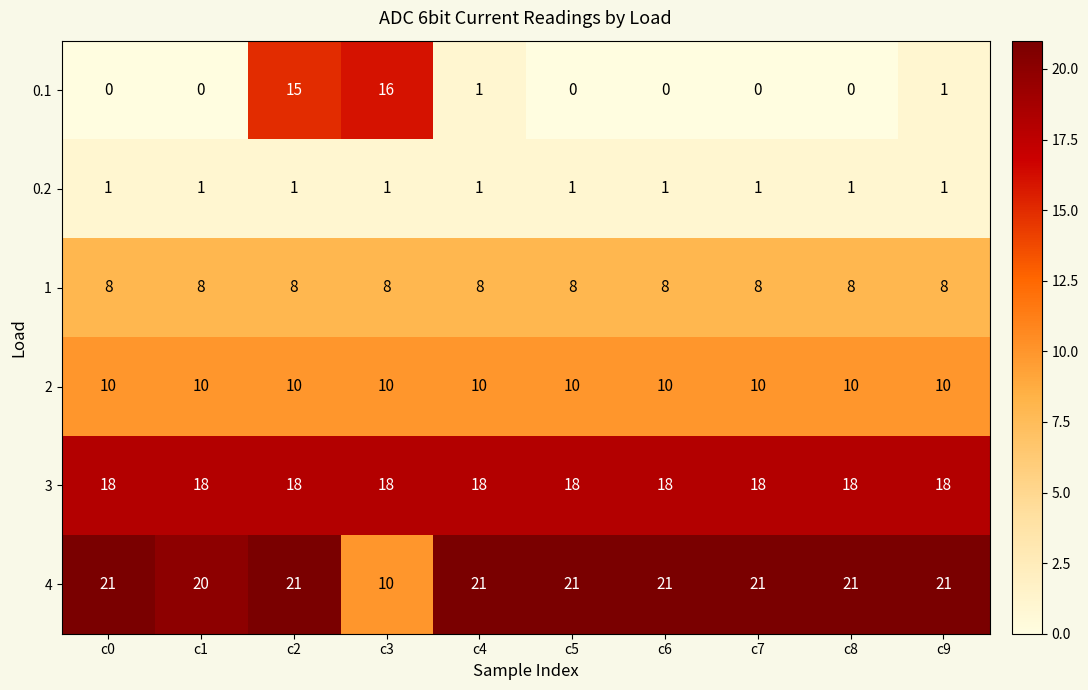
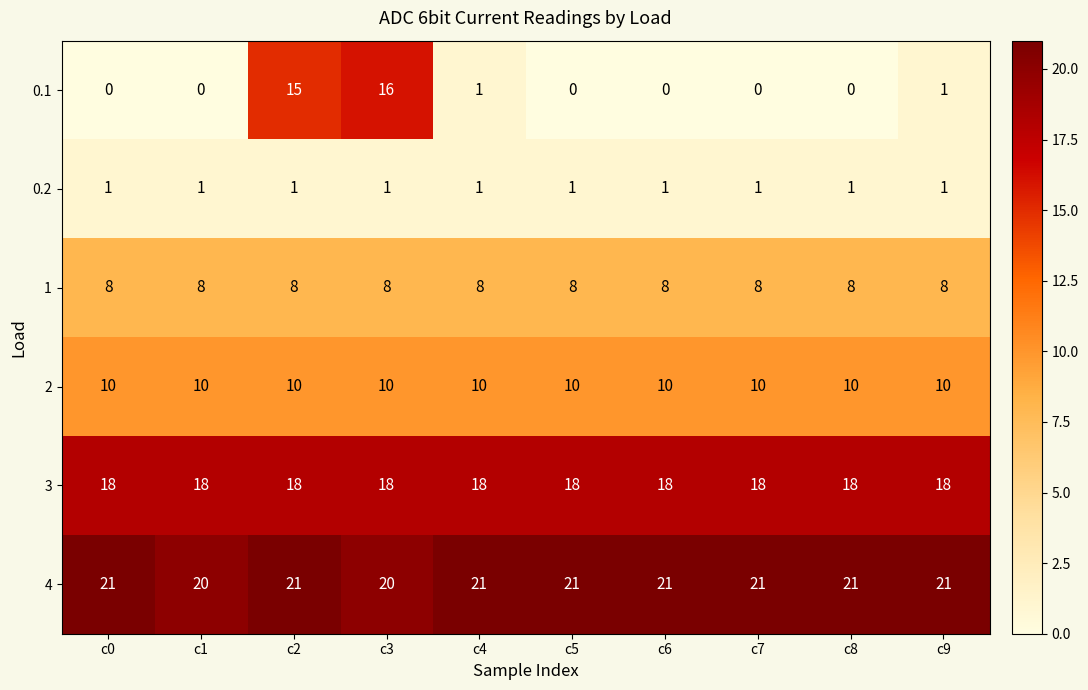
4, c3: 10 -> 20
